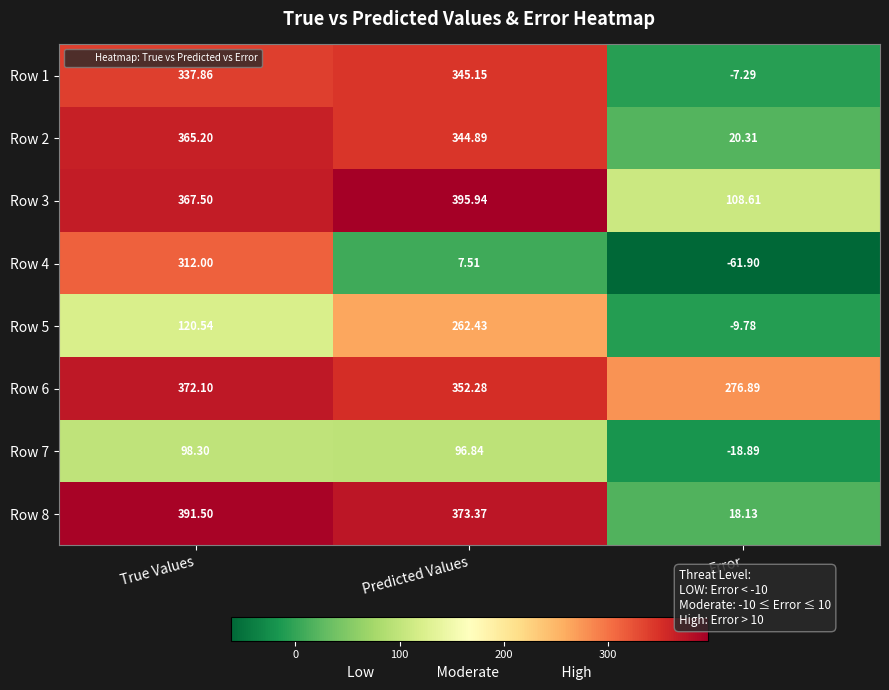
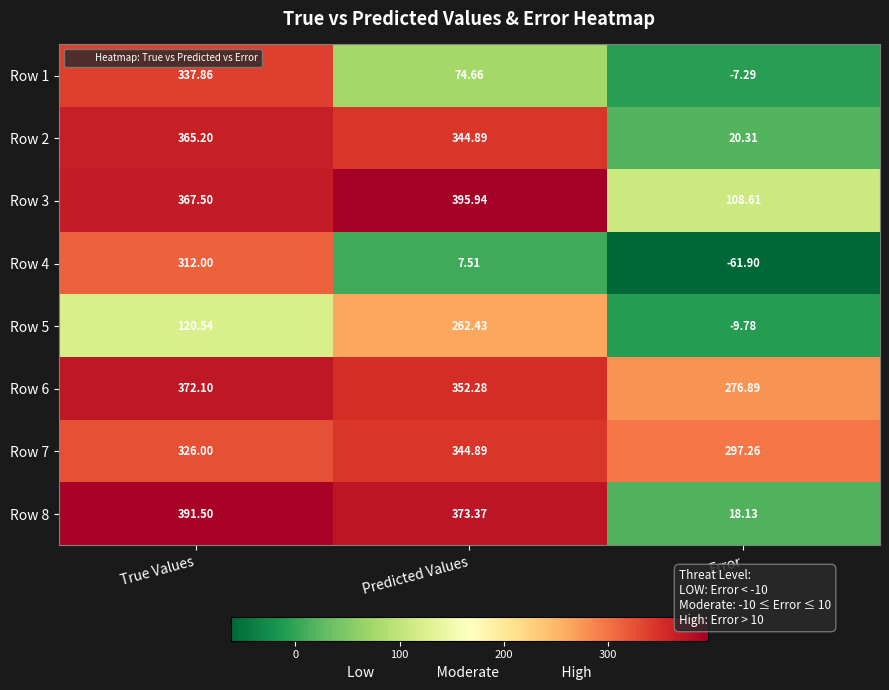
Row 1, Predicted Values: 345.15 -> 74.66
Row 7, True Values: 98.30 -> 326.00
Row 7, Predicted Values: 96.84 -> 344.89
Row 7, Error: -18.89 -> 297.26
